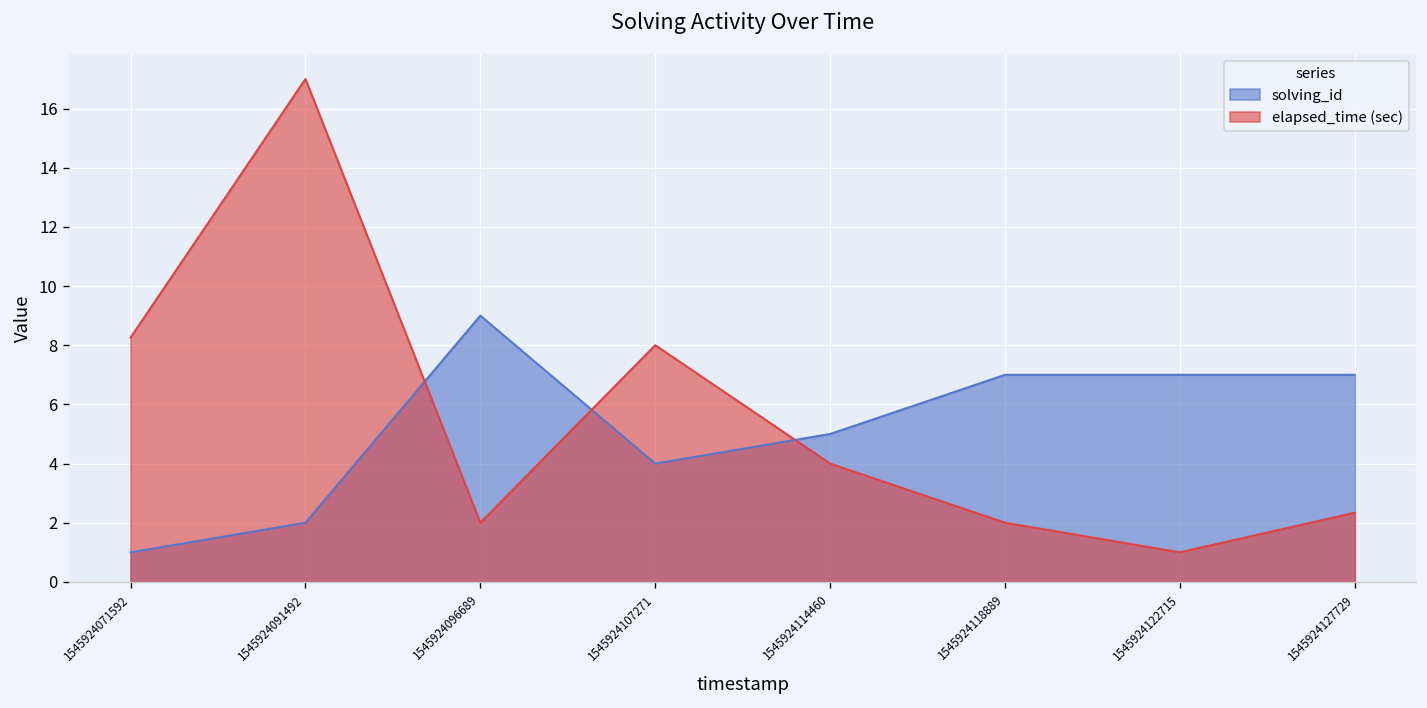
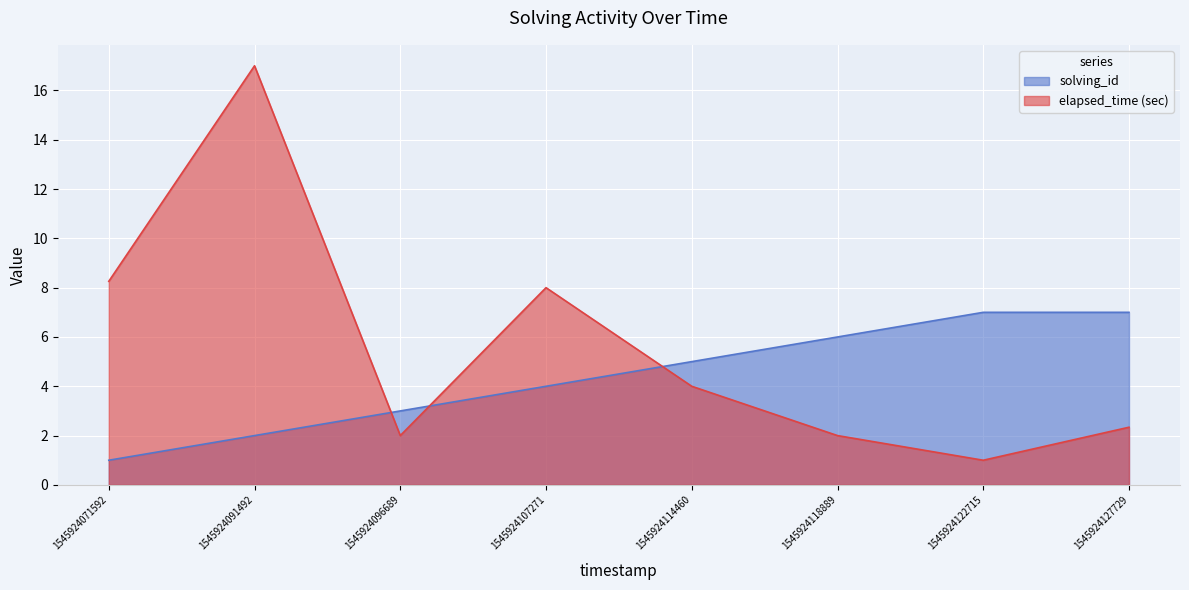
solving_id, 1545924096689: 9 -> 3
solving_id, 1545924118889: 7 -> 6
